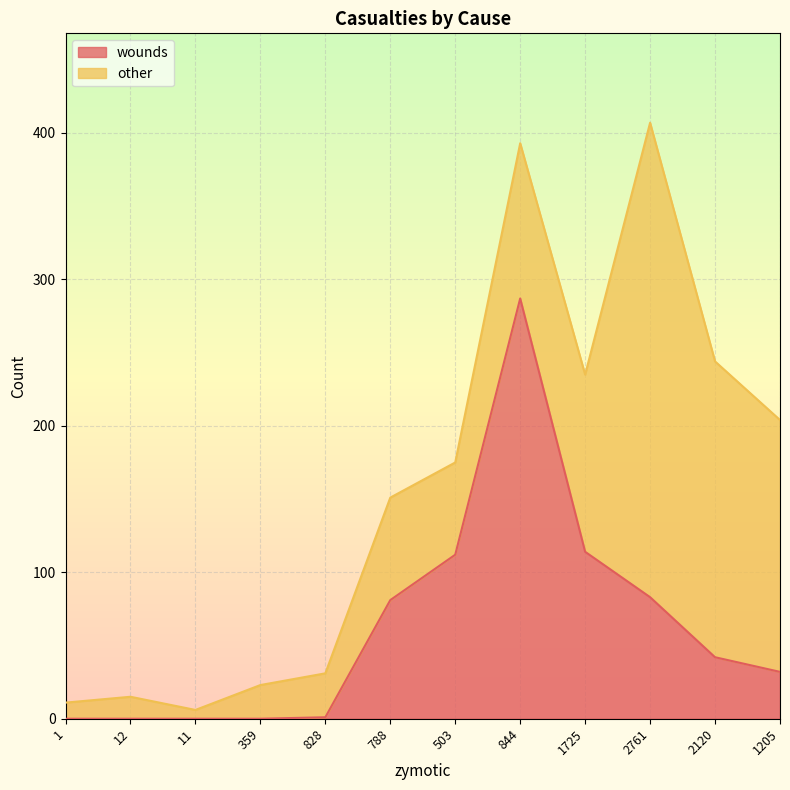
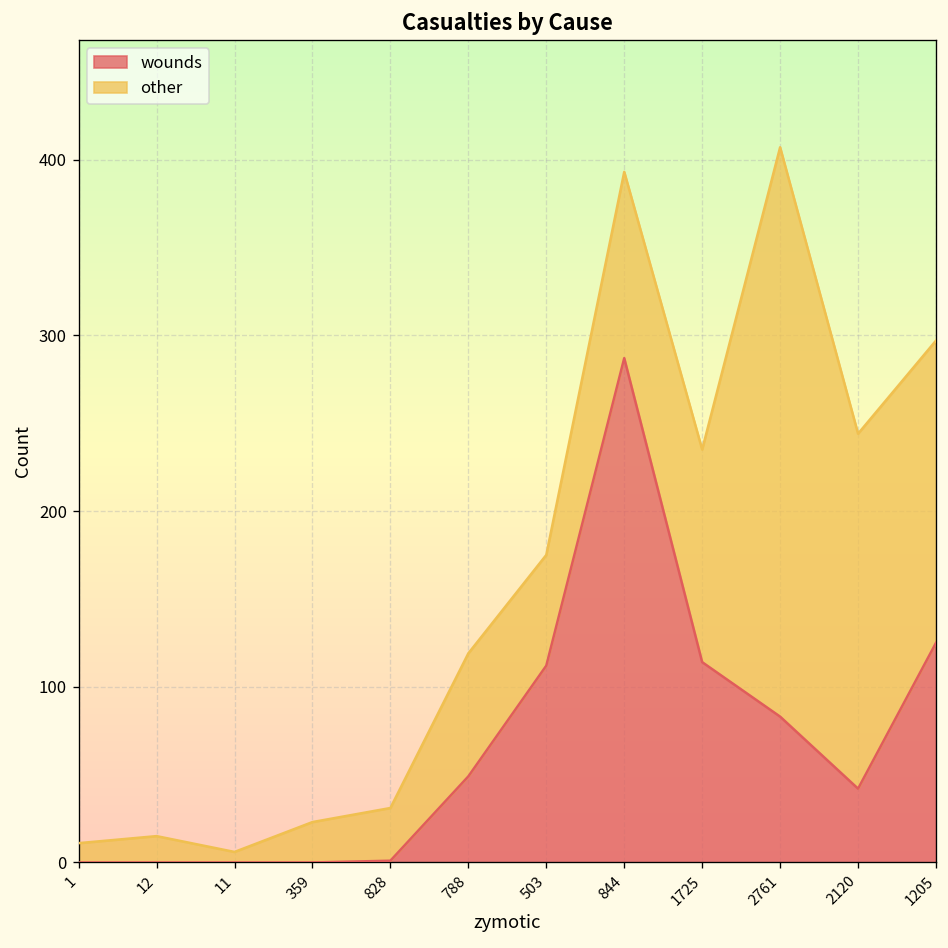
wounds, 788: 81 -> 49
wounds, 1205: 32 -> 125
